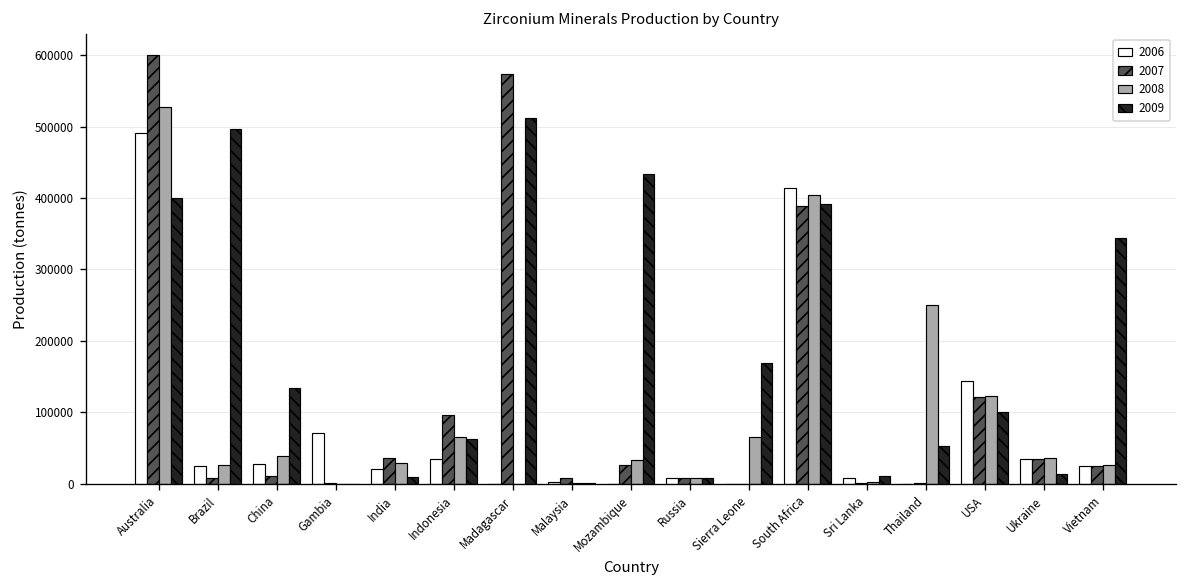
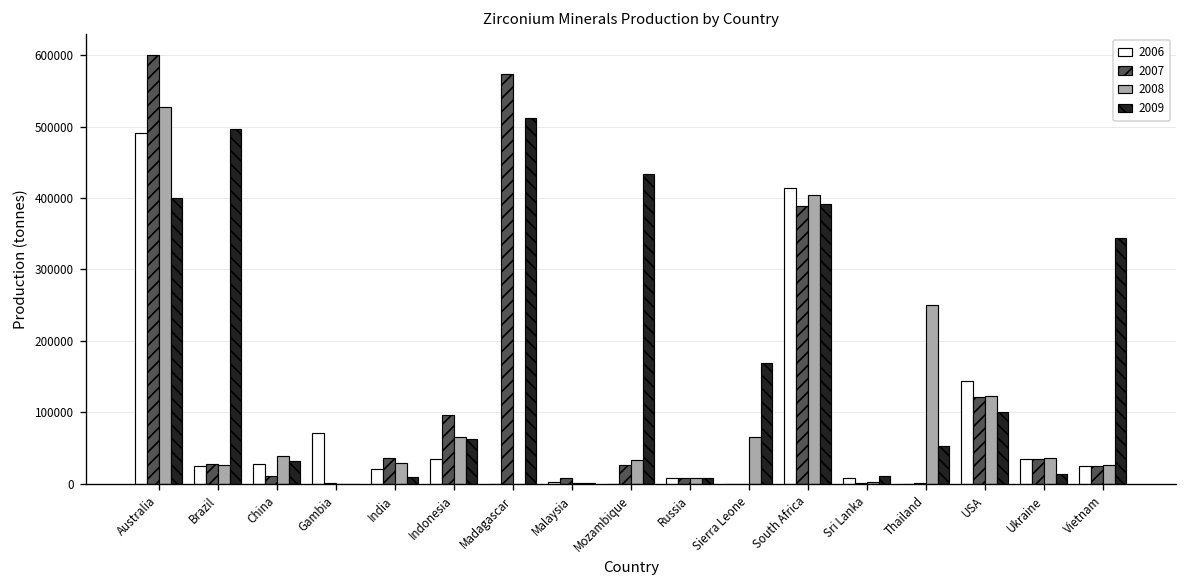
2007, Brazil: 10000 -> 30000
2009, China: 130000 -> 30000
